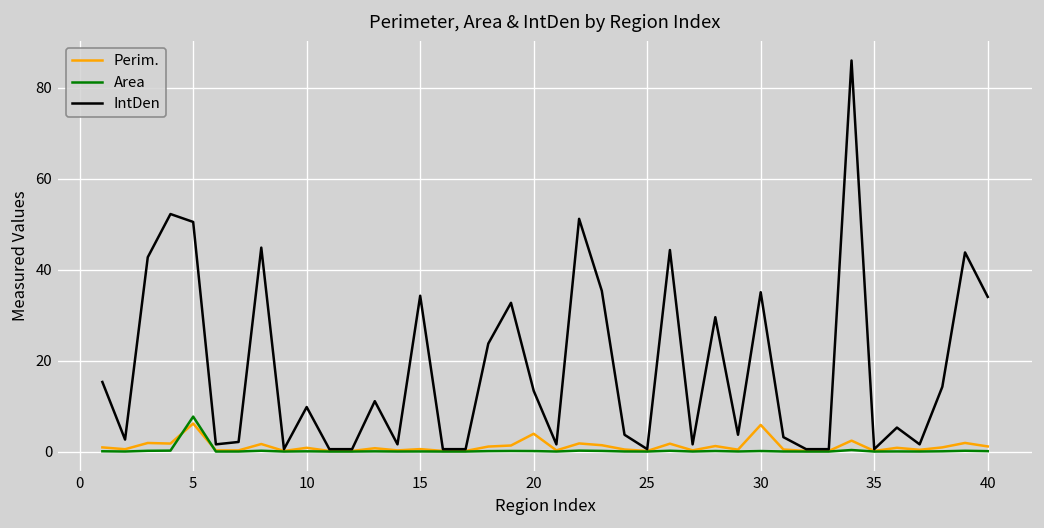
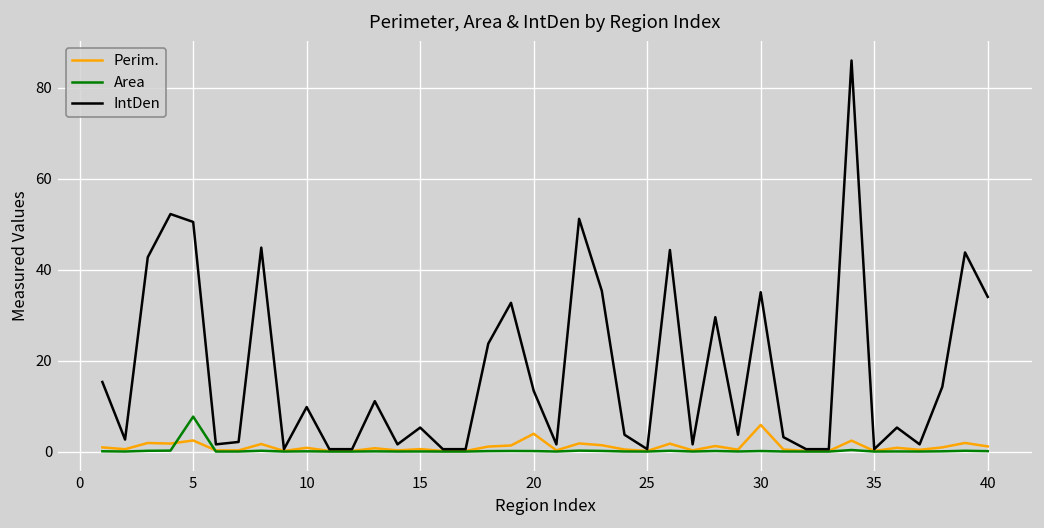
Perim., 5: 6 -> 2
IntDen, 15: 34 -> 5
